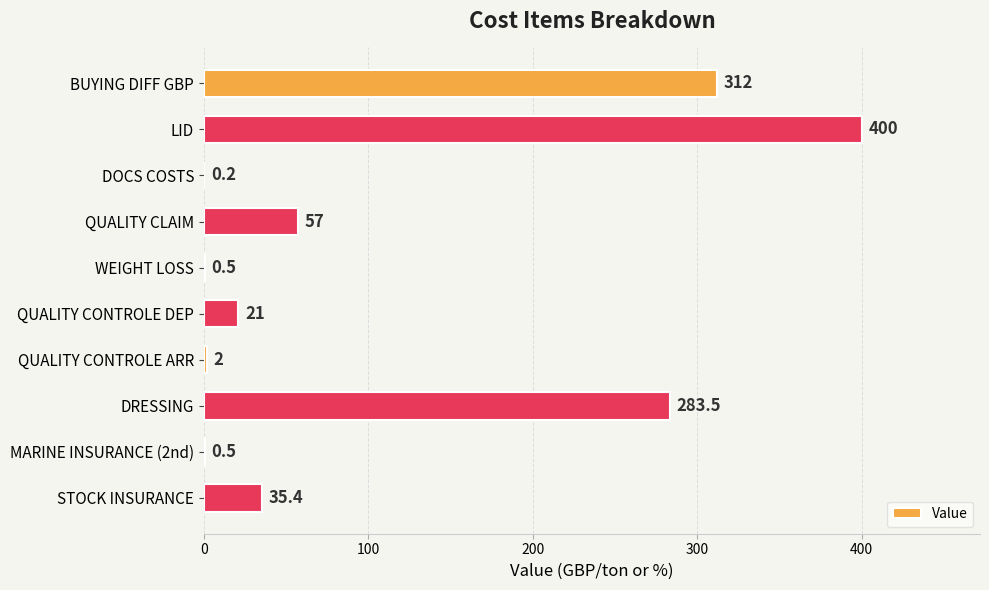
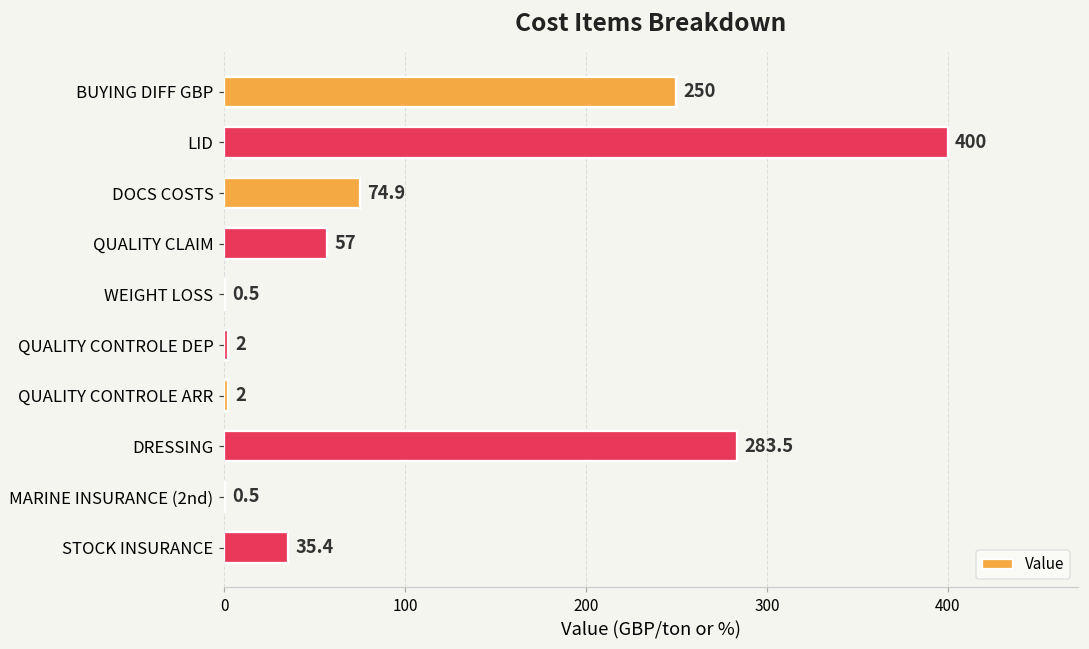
BUYING DIFF GBP: 312 -> 250
DOCS COSTS: 0.2 -> 74.9
QUALITY CONTROLE DEP: 21 -> 2
